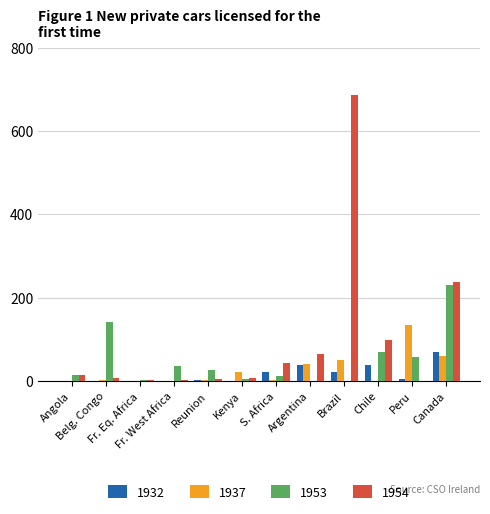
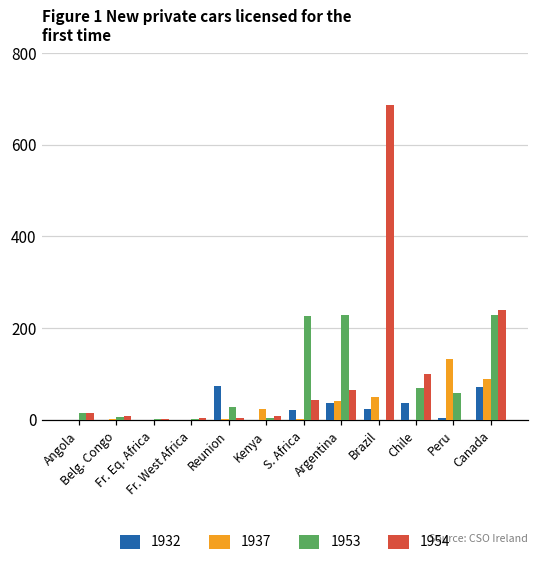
1953, Belg. Congo: 140 -> 10
1953, Fr. West Africa: 40 -> 0
1932, Reunion: 0 -> 70
1953, S. Africa: 10 -> 230
1953, Argentina: 0 -> 230
1937, Canada: 60 -> 90
